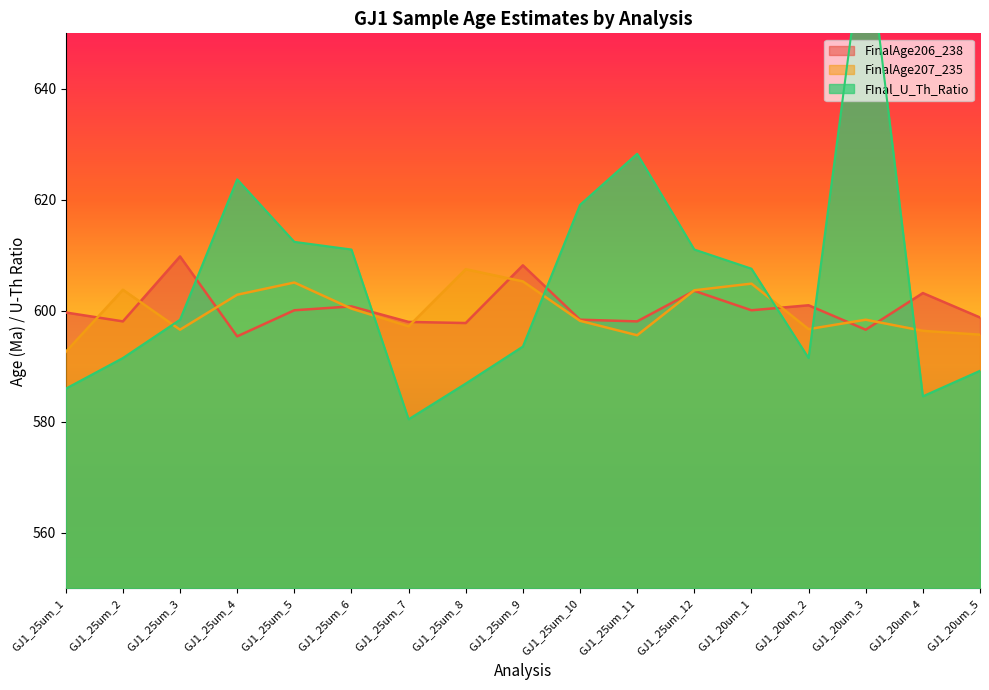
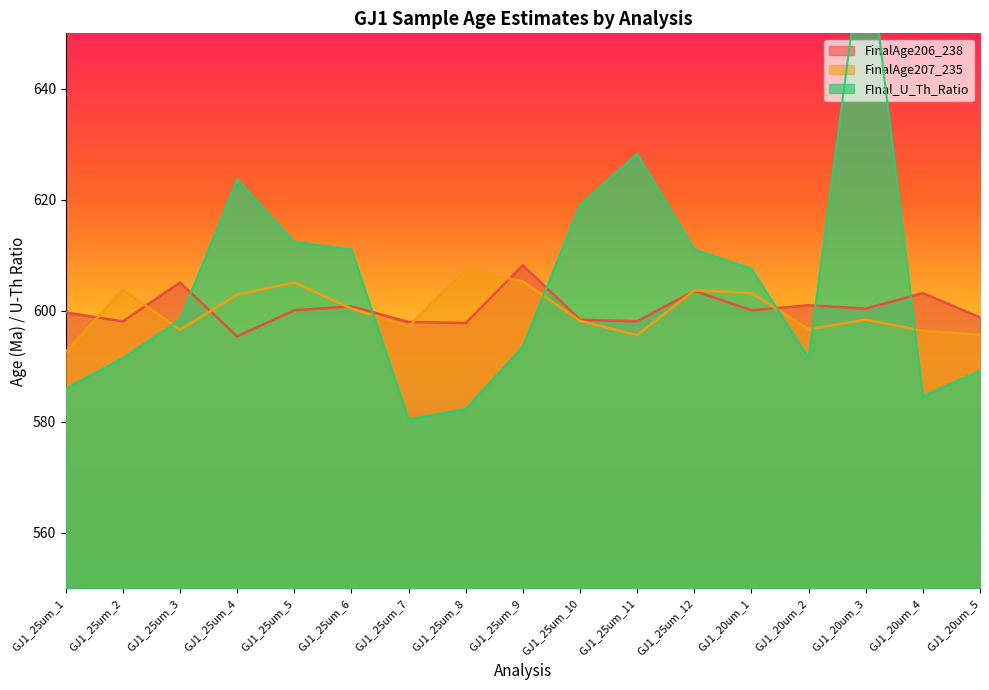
FinalAge206_238, GJ1_25um_3: 610 -> 605
FInal_U_Th_Ratio, GJ1_25um_8: 587 -> 582
FinalAge207_235, GJ1_20um_1: 605 -> 603
FinalAge206_238, GJ1_20um_3: 597 -> 600
